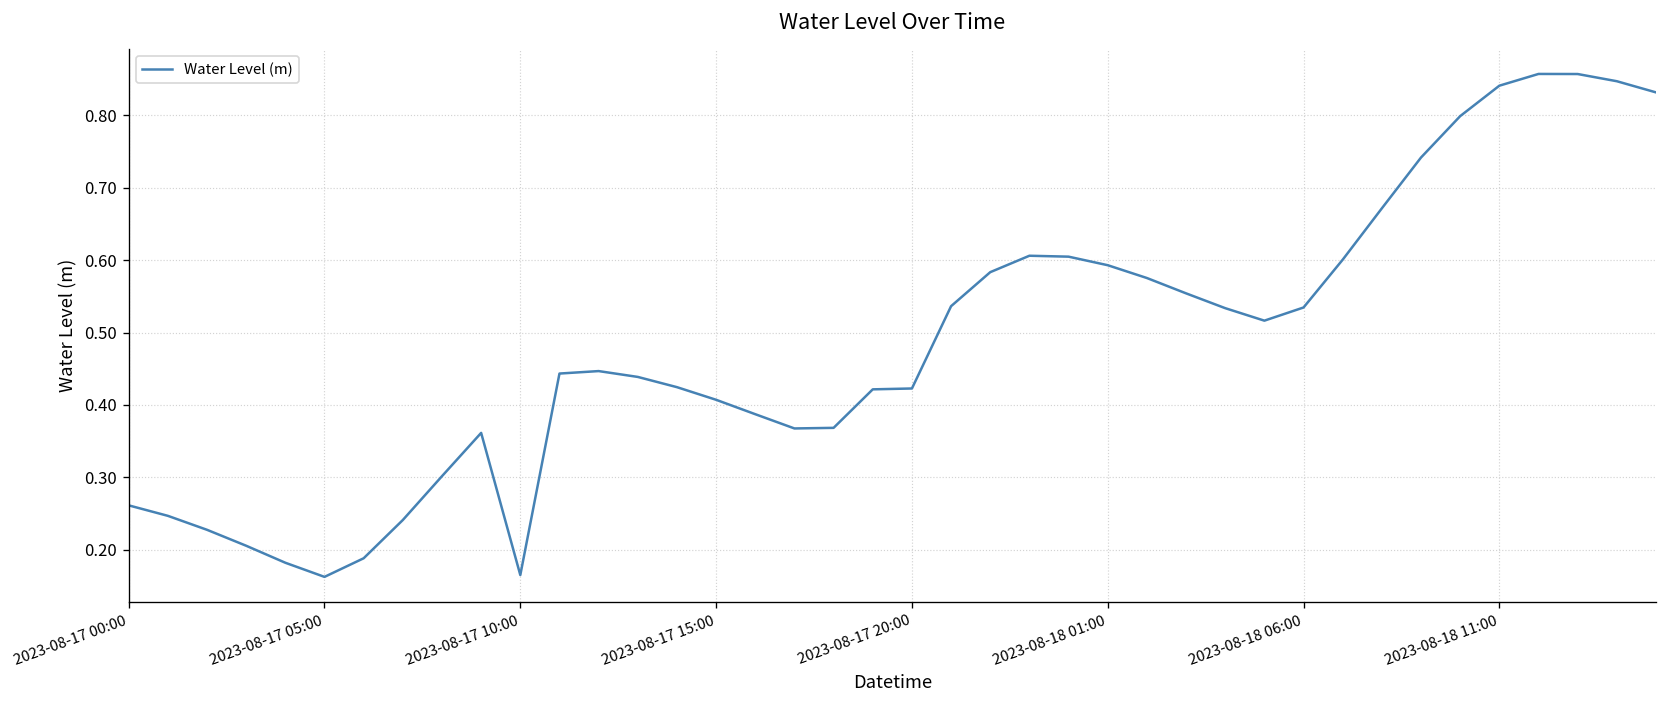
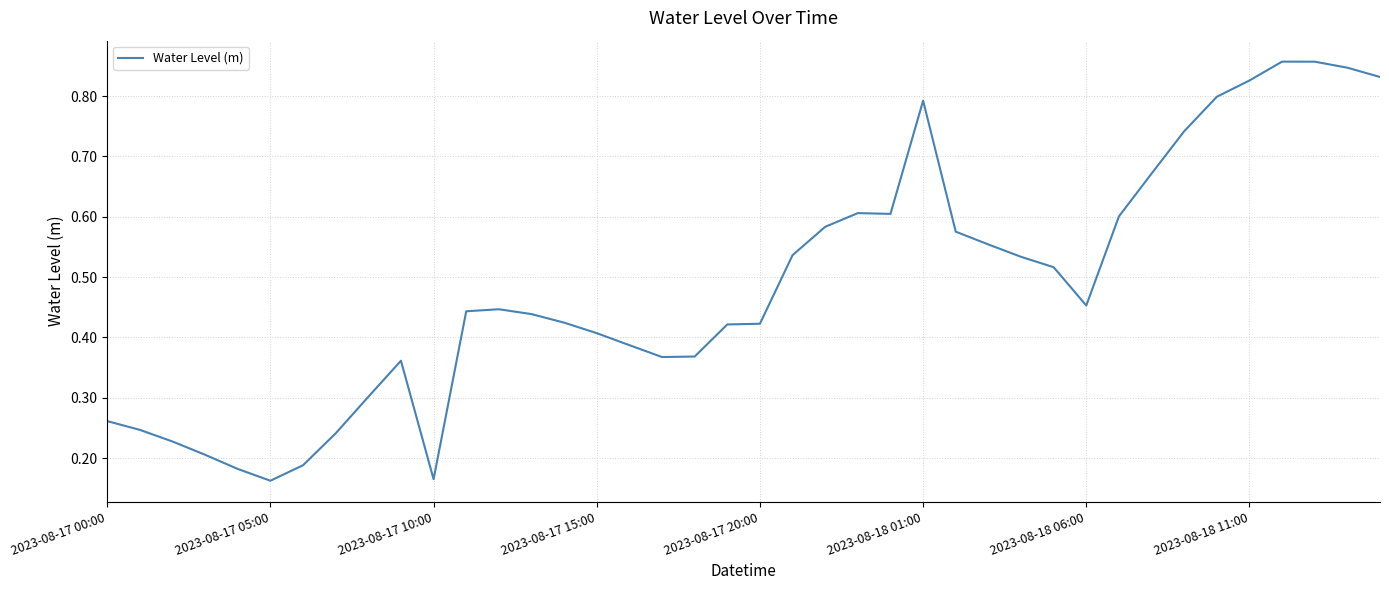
2023-08-18 01:00: 0.59 -> 0.79
2023-08-18 06:00: 0.53 -> 0.45
2023-08-18 11:00: 0.84 -> 0.83
